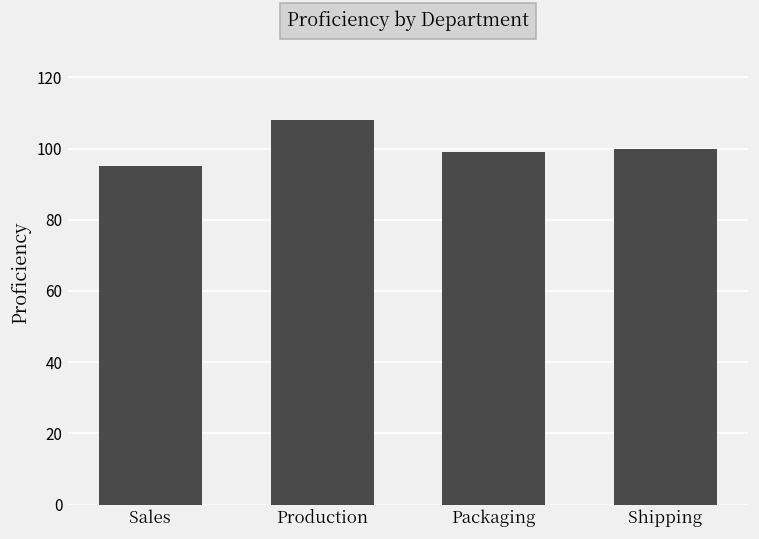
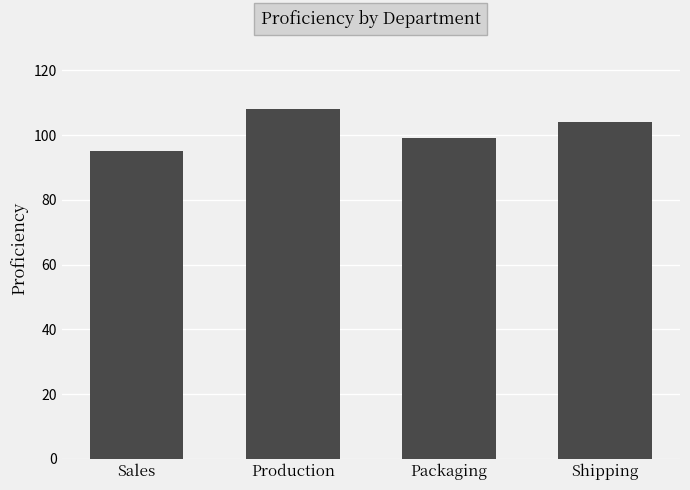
Shipping: 100 -> 104
